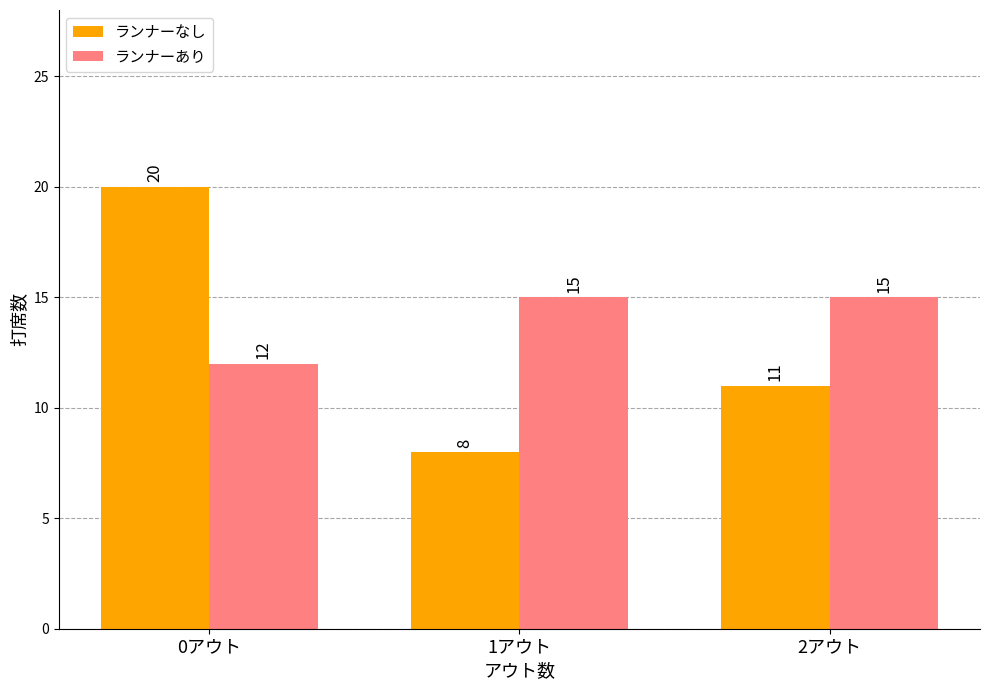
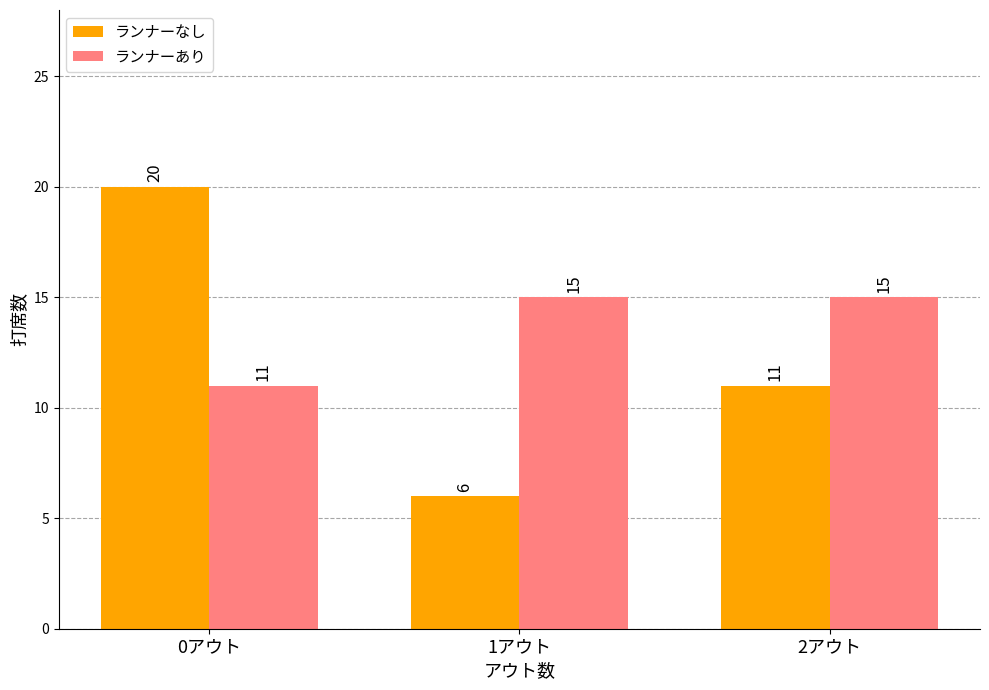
ランナーあり, 0アウト: 12 -> 11
ランナーなし, 1アウト: 8 -> 6
